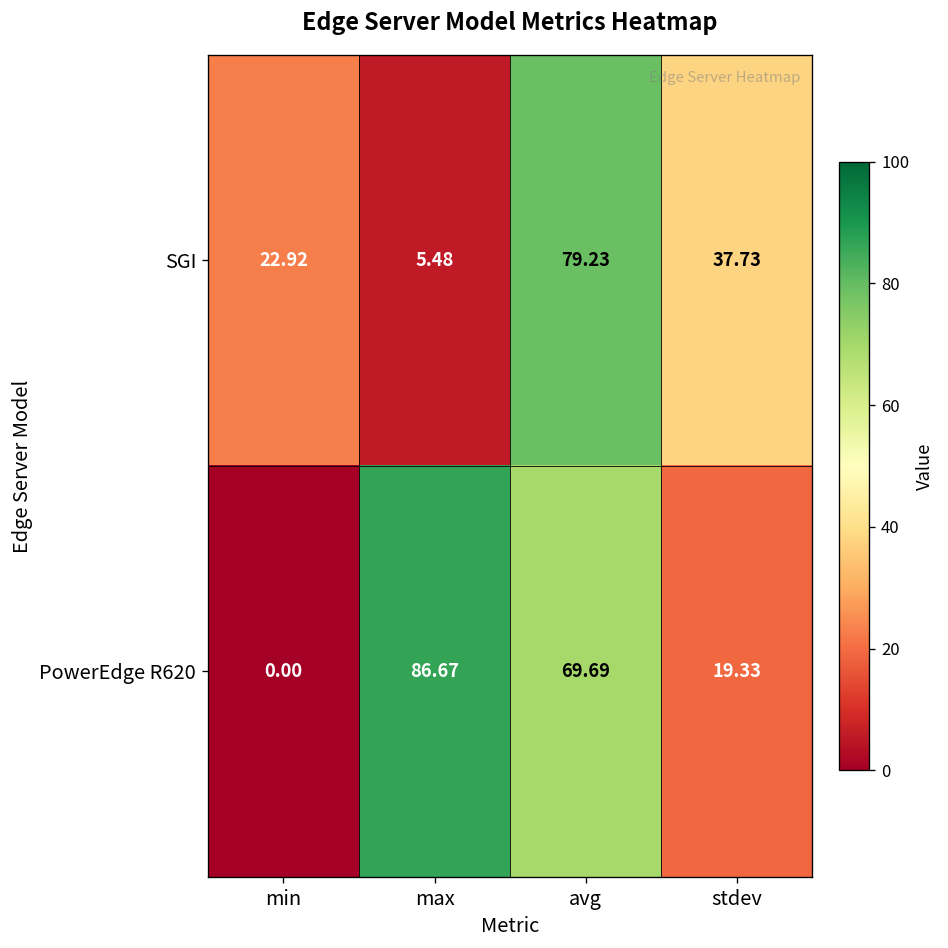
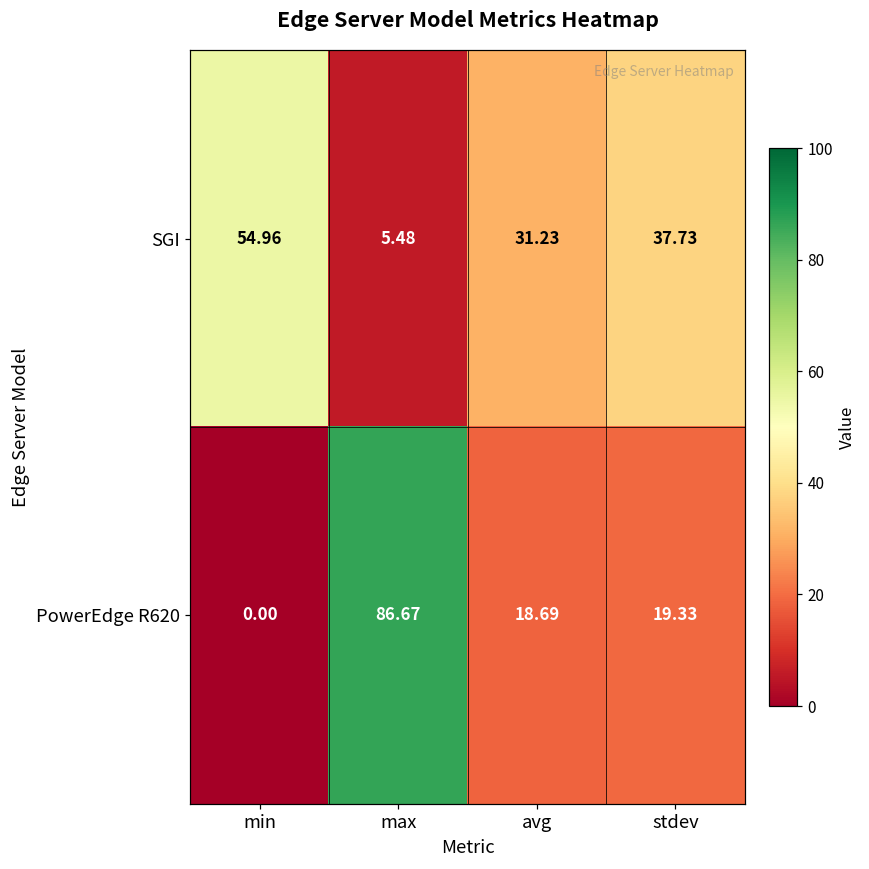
SGI, min: 22.92 -> 54.96
SGI, avg: 79.23 -> 31.23
PowerEdge R620, avg: 69.69 -> 18.69
